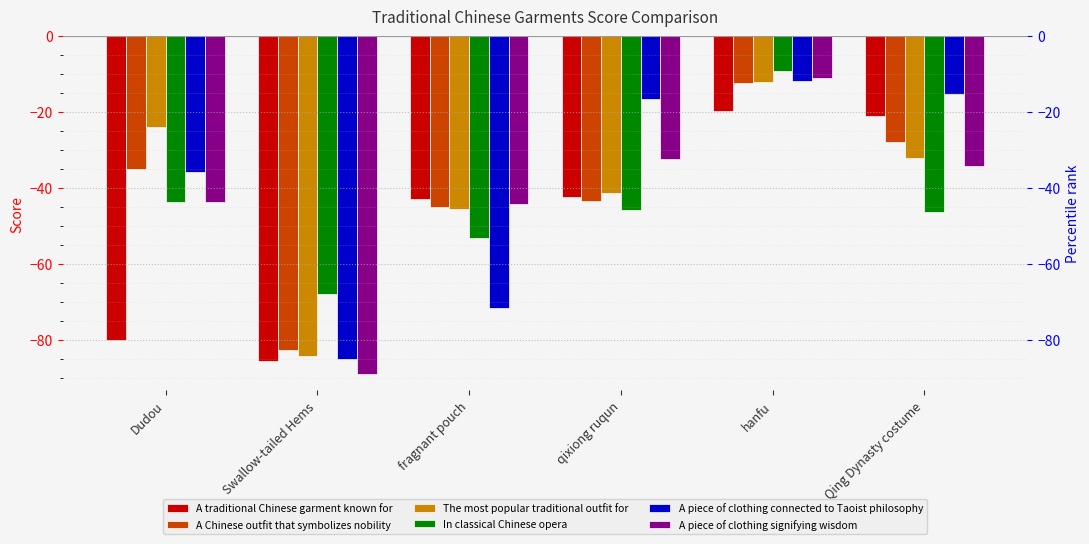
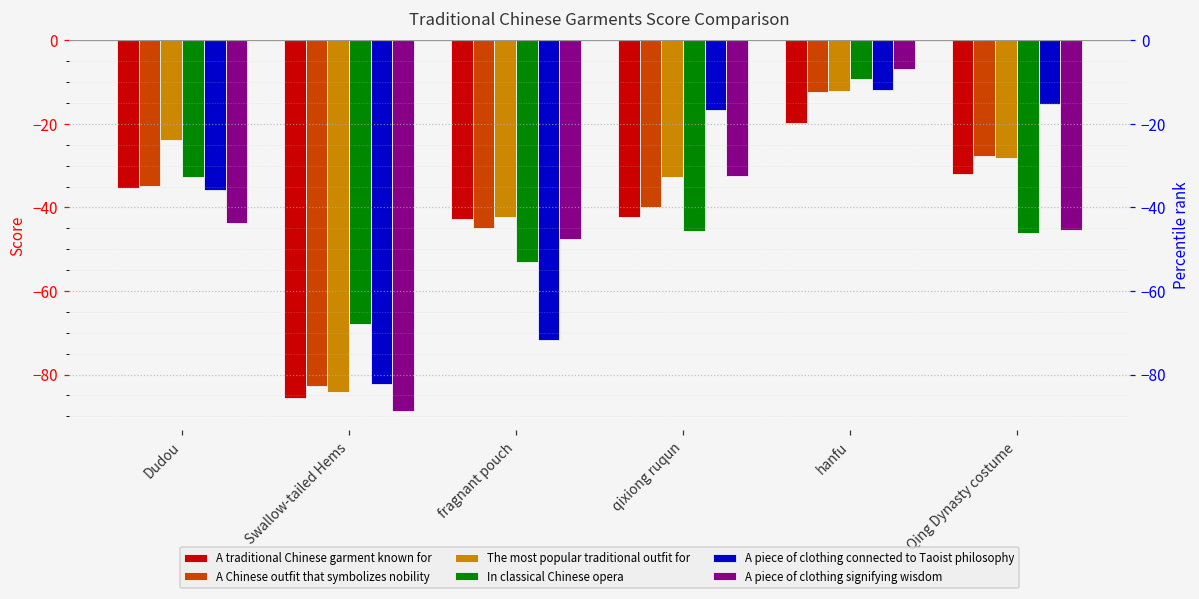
A traditional Chinese garment known for, Dudou: -80 -> -35
In classical Chinese opera, Dudou: -44 -> -33
A piece of clothing connected to Taoist philosophy, Swallow-tailed Hems: -85 -> -82
The most popular traditional outfit for, fragnant pouch: -45 -> -42
A piece of clothing signifying wisdom, fragnant pouch: -44 -> -47
A Chinese outfit that symbolizes nobility, qixiong ruqun: -43 -> -40
The most popular traditional outfit for, qixiong ruqun: -41 -> -33
A piece of clothing signifying wisdom, hanfu: -11 -> -7
A traditional Chinese garment known for, Qing Dynasty costume: -21 -> -32
The most popular traditional outfit for, Qing Dynasty costume: -32 -> -28
A piece of clothing signifying wisdom, Qing Dynasty costume: -34 -> -46
